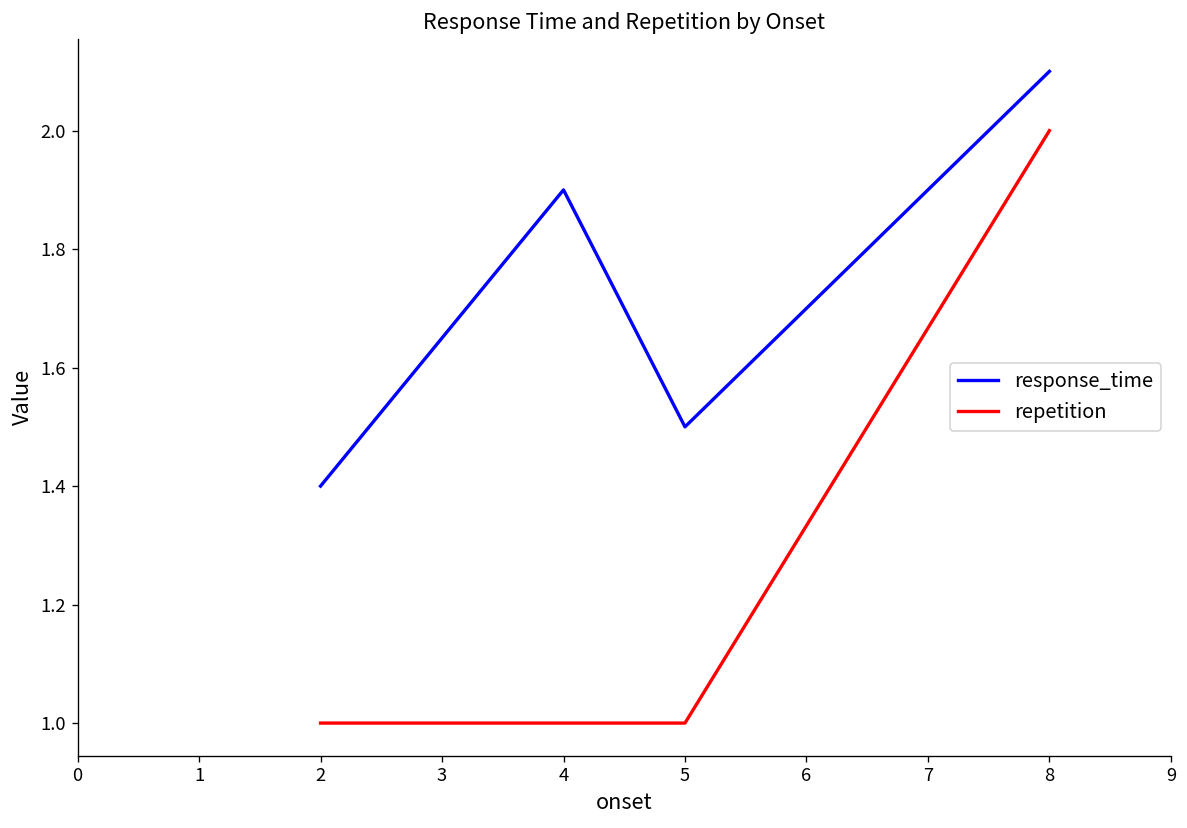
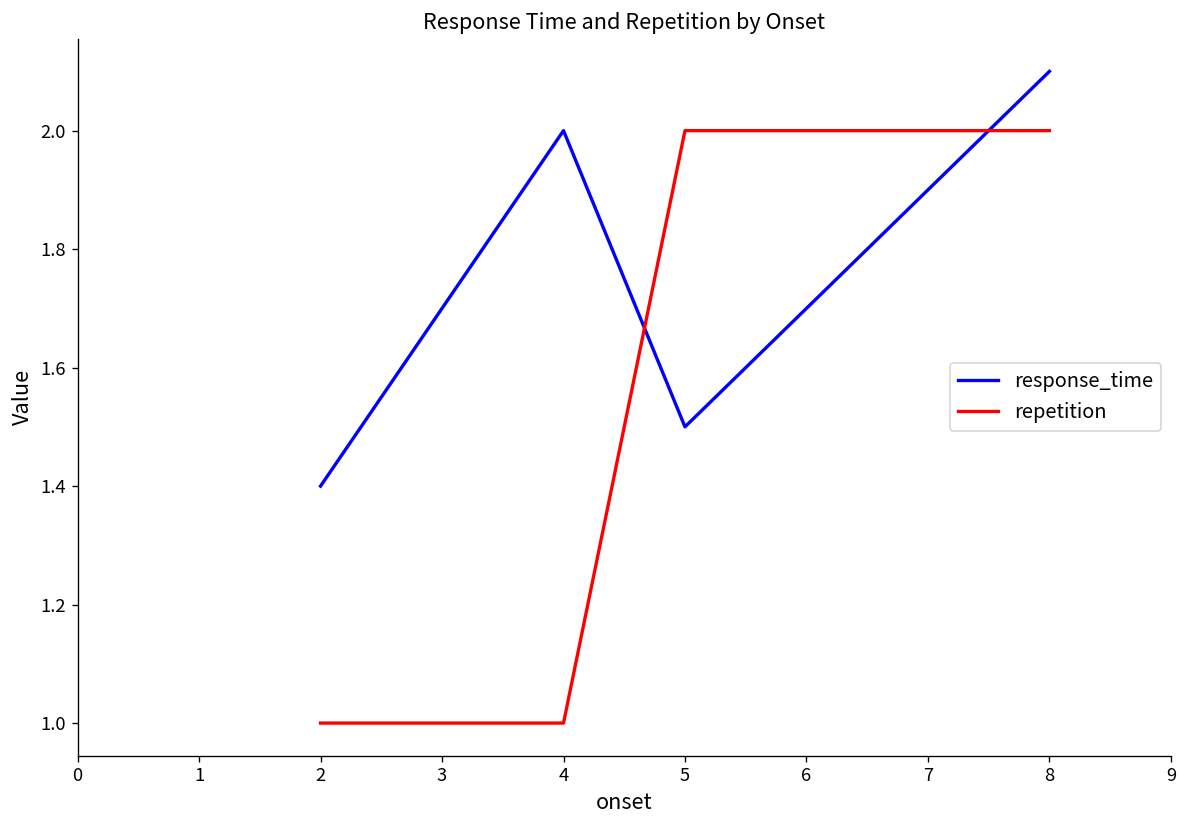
response_time, 4: 1.9 -> 2.0
repetition, 5: 1 -> 2
